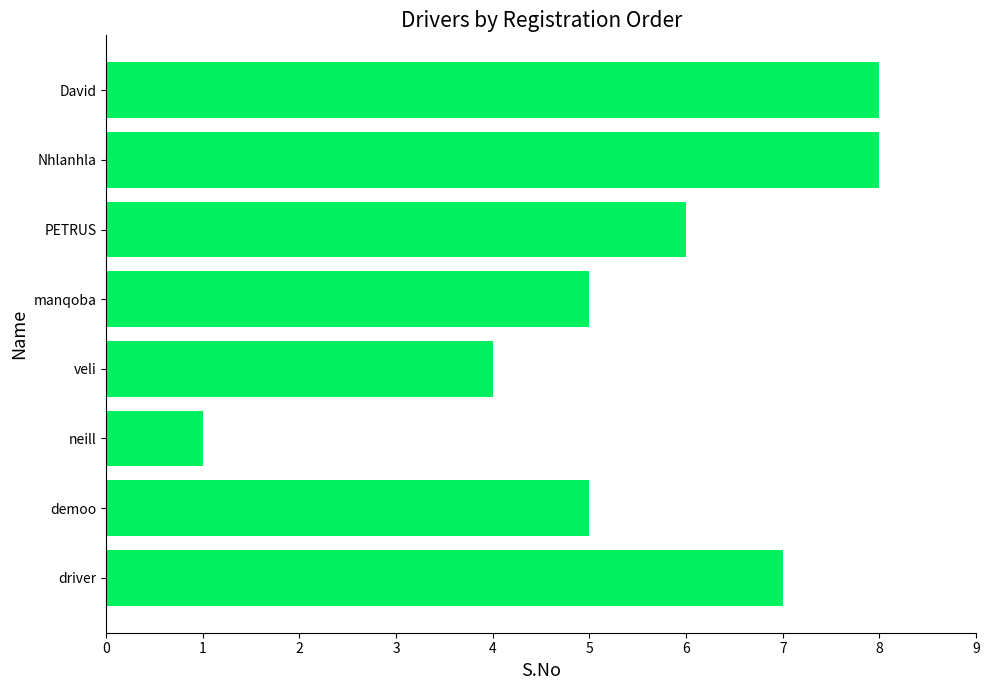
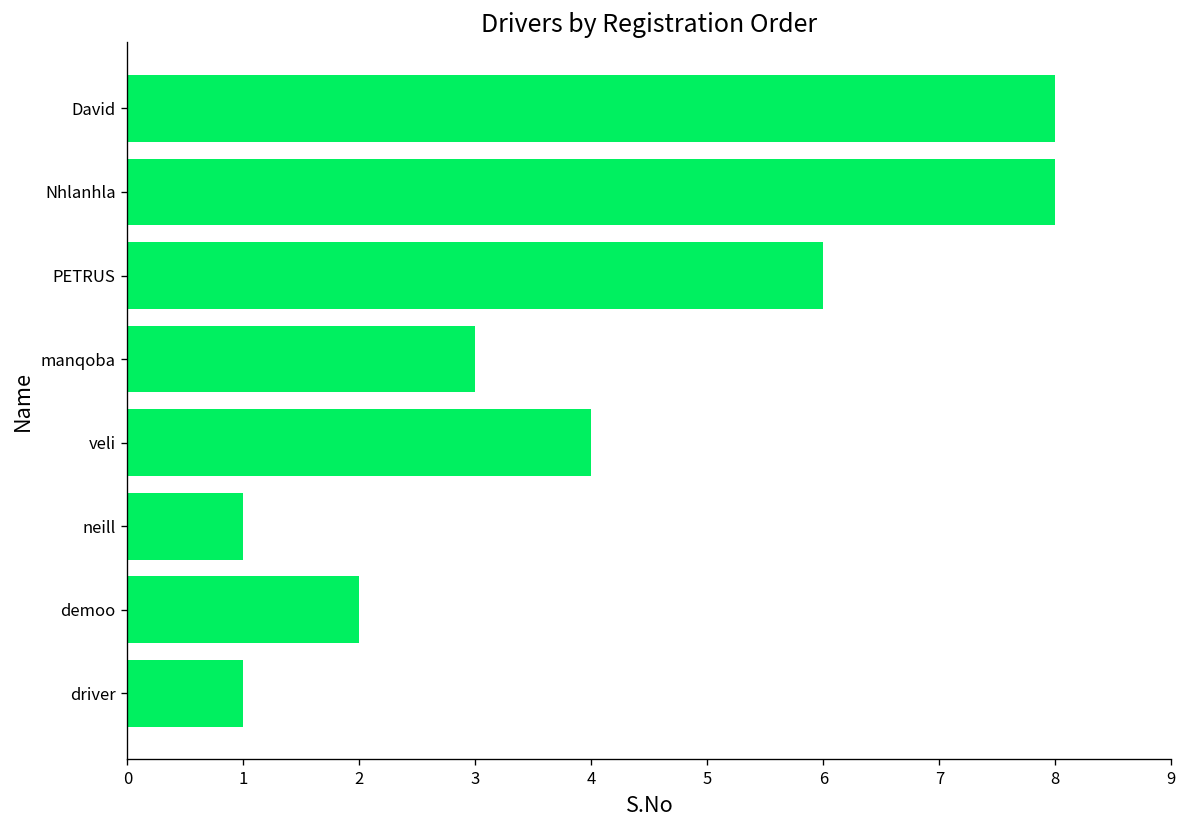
manqoba: 5 -> 3
demoo: 5 -> 2
driver: 7 -> 1
